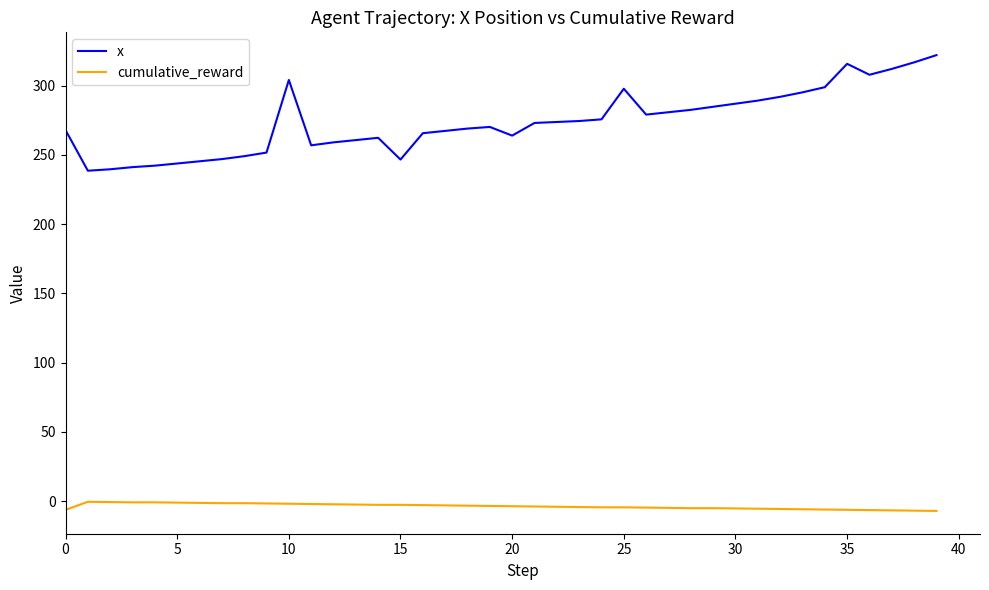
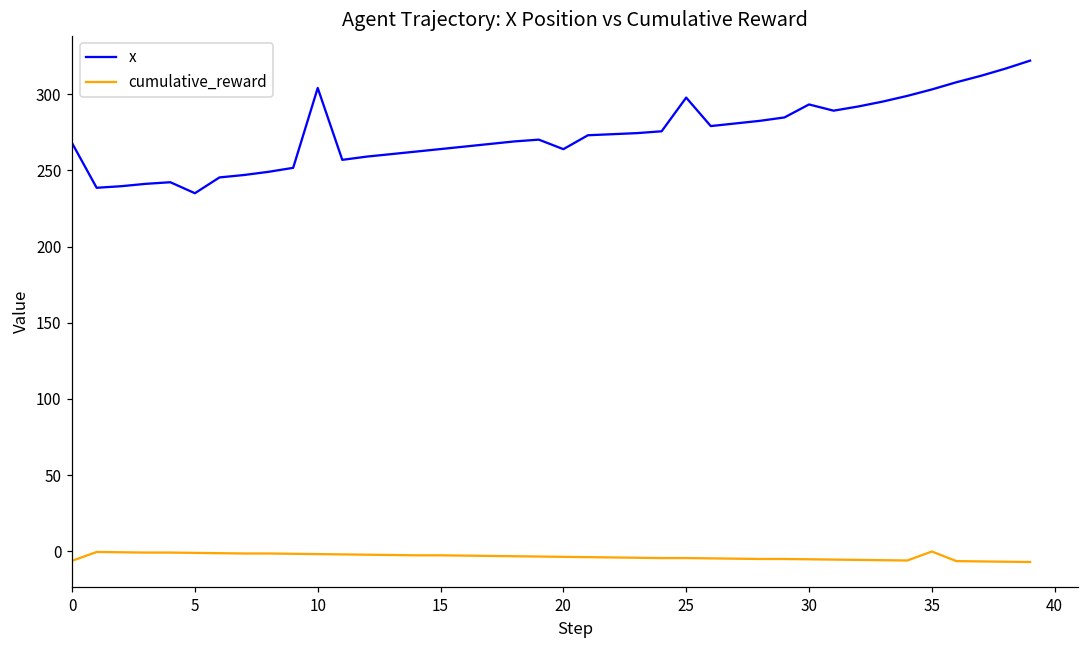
x, 5: 244 -> 235
x, 15: 247 -> 264
x, 30: 287 -> 293
x, 35: 316 -> 303
cumulative_reward, 35: -6 -> 0
